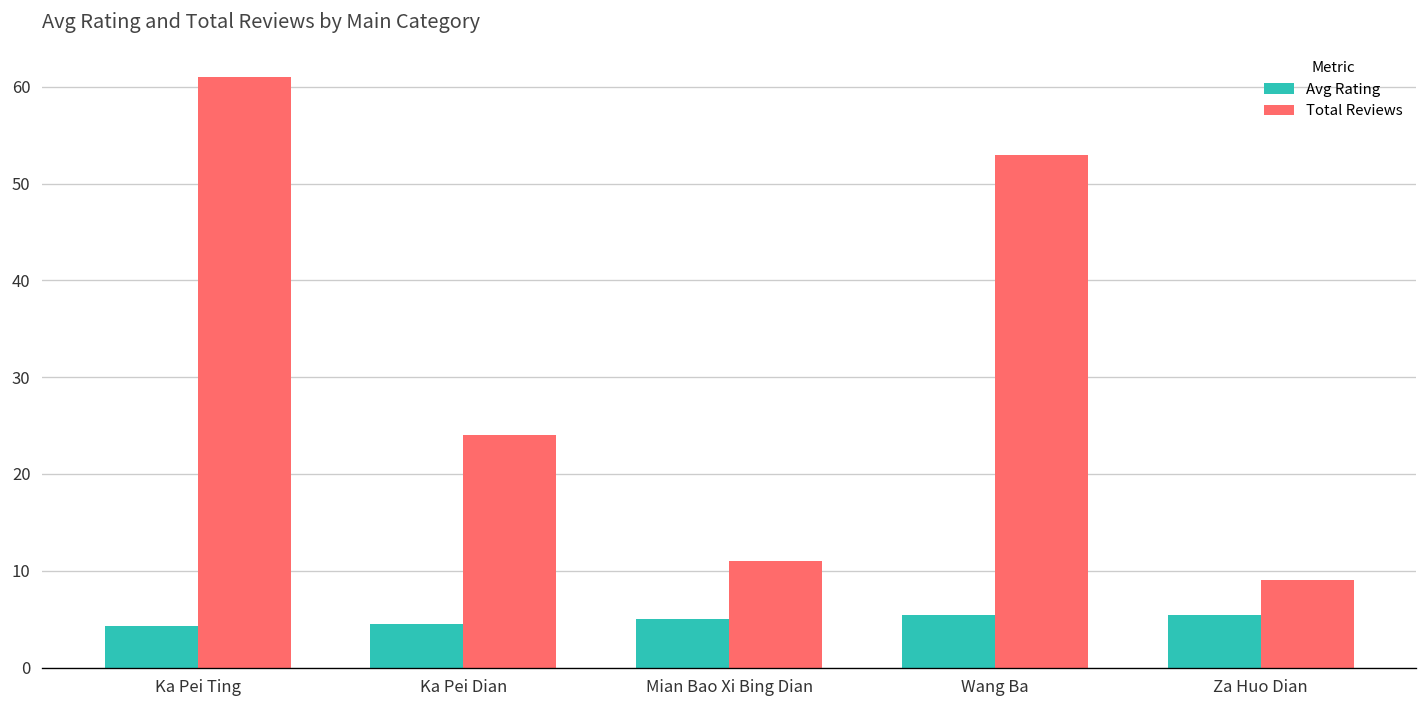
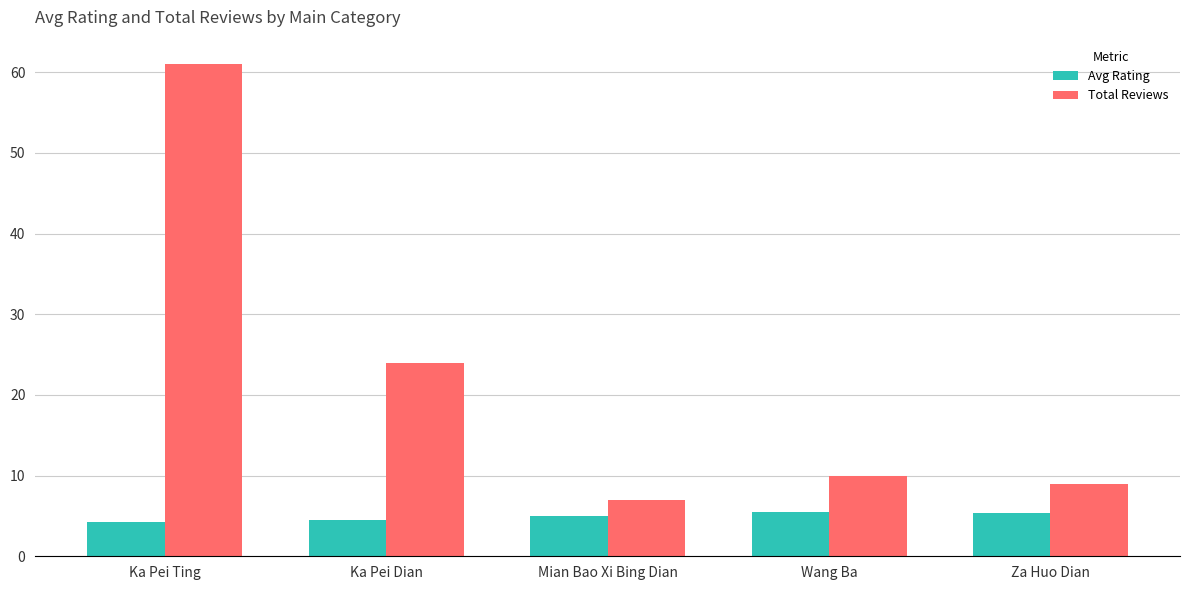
Total Reviews, Mian Bao Xi Bing Dian: 11 -> 7
Total Reviews, Wang Ba: 53 -> 10
